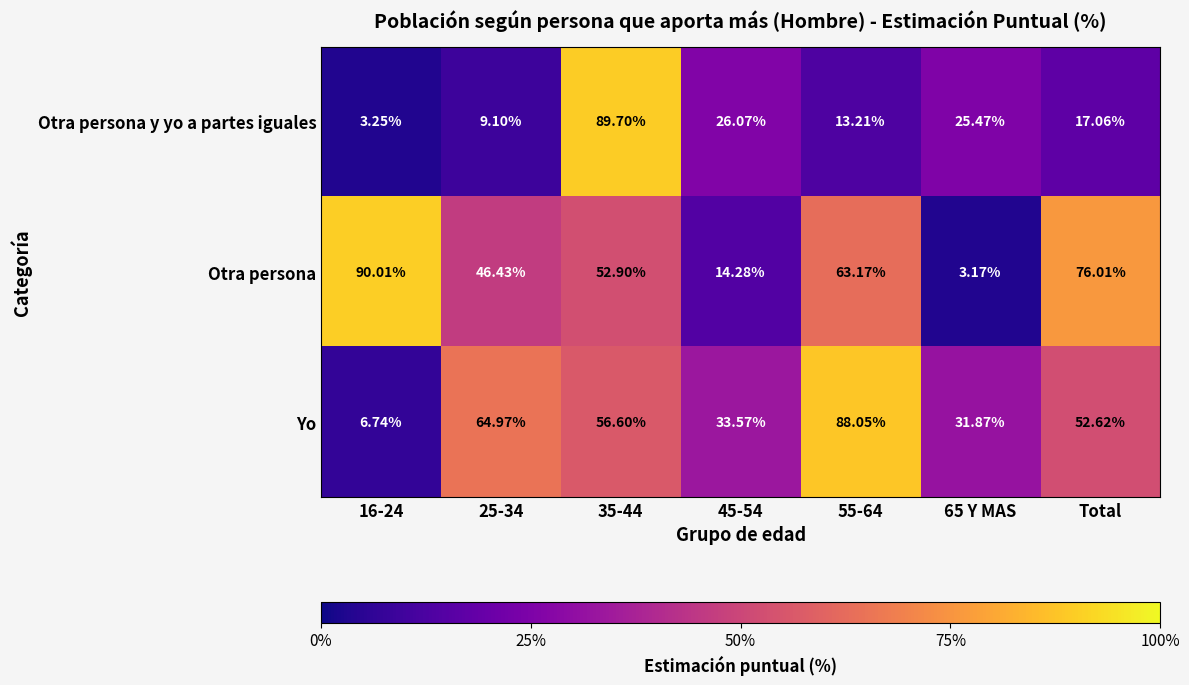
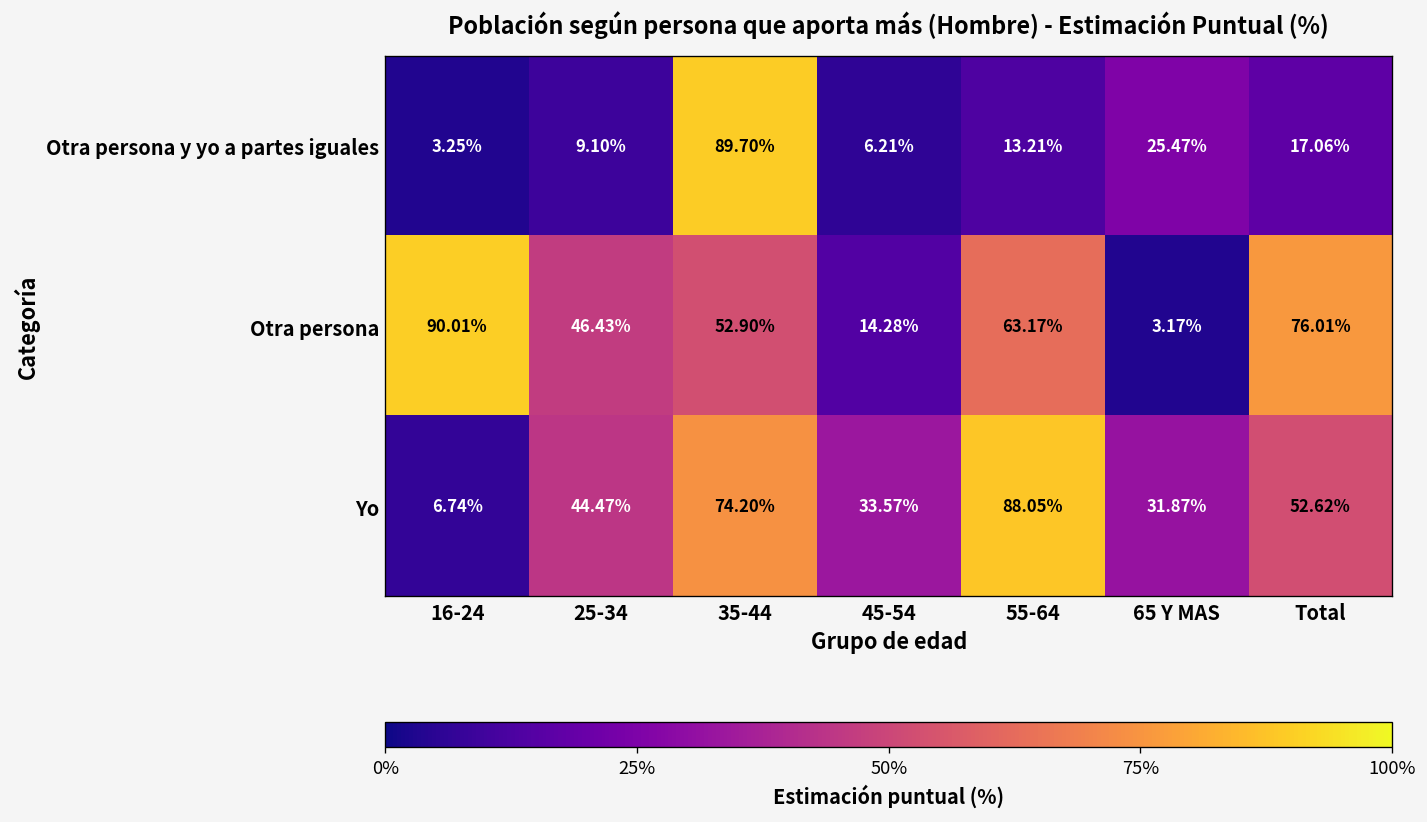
Otra persona y yo a partes iguales, 45-54: 26.07% -> 6.21%
Yo, 25-34: 64.97% -> 44.47%
Yo, 35-44: 56.60% -> 74.20%
